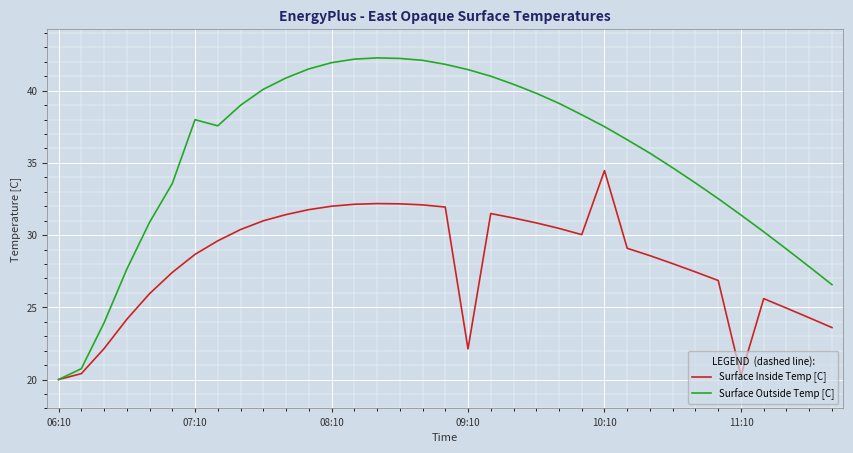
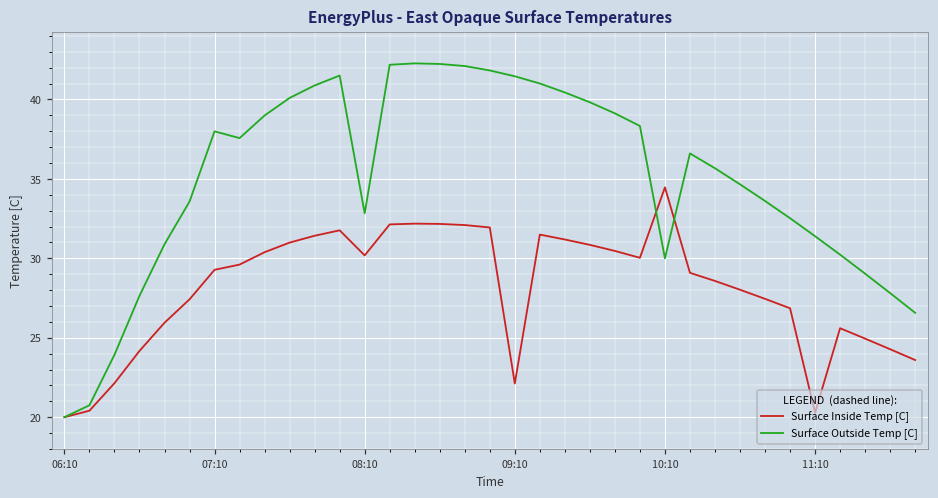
Surface Inside Temp [C], 07:10: 28.7 -> 29.3
Surface Inside Temp [C], 08:10: 32.0 -> 30.2
Surface Outside Temp [C], 08:10: 41.9 -> 32.8
Surface Outside Temp [C], 10:10: 37.5 -> 30.0
